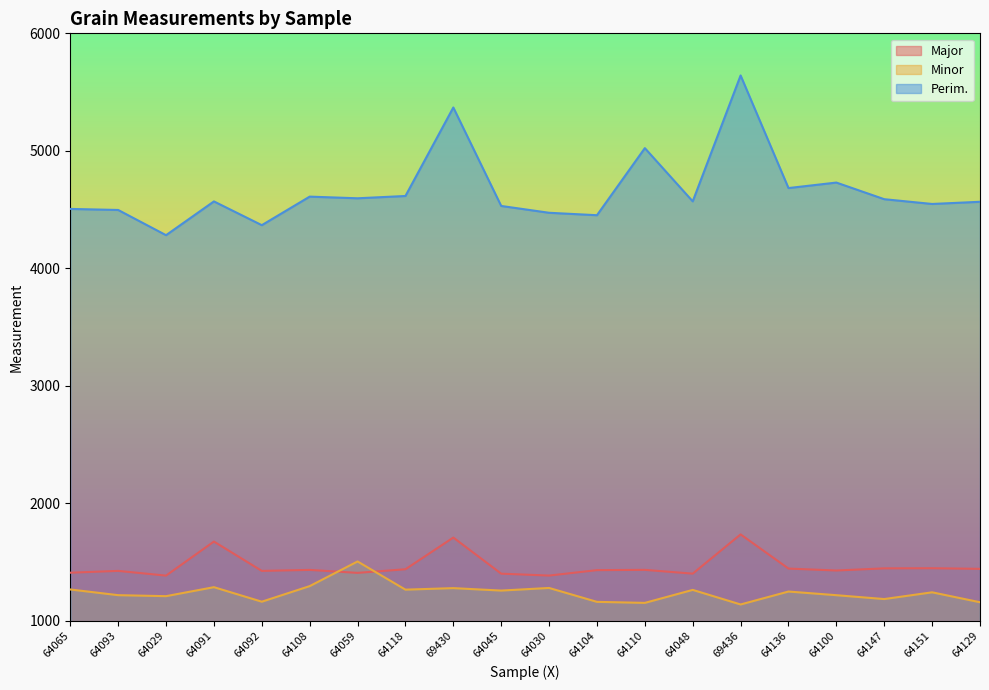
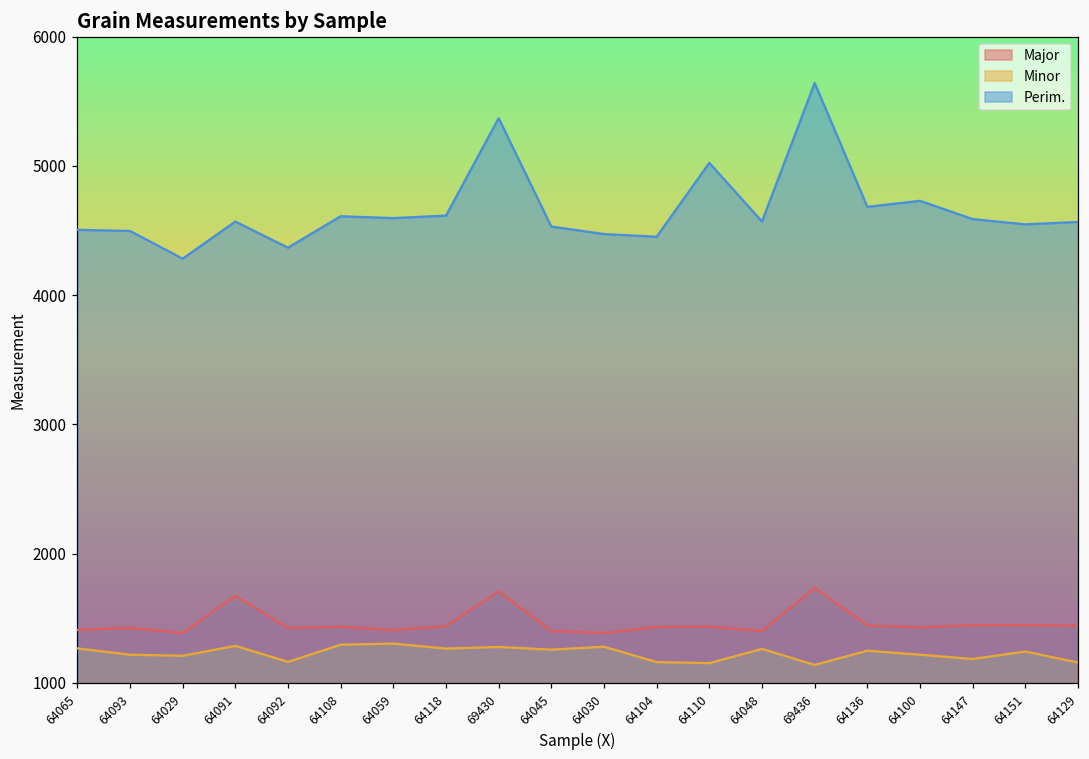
Minor, 64059: 1510 -> 1300
